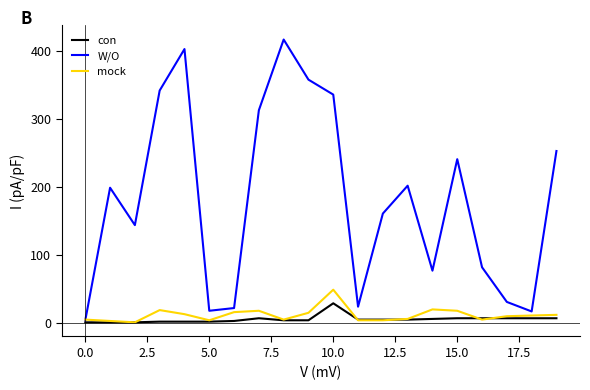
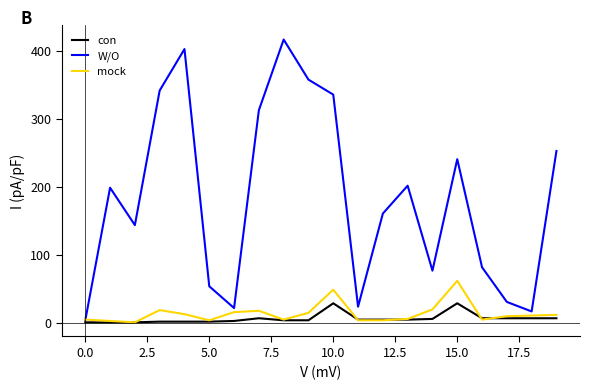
W/O, 5.0: 20 -> 50
con, 15.0: 10 -> 30
mock, 15.0: 20 -> 60
